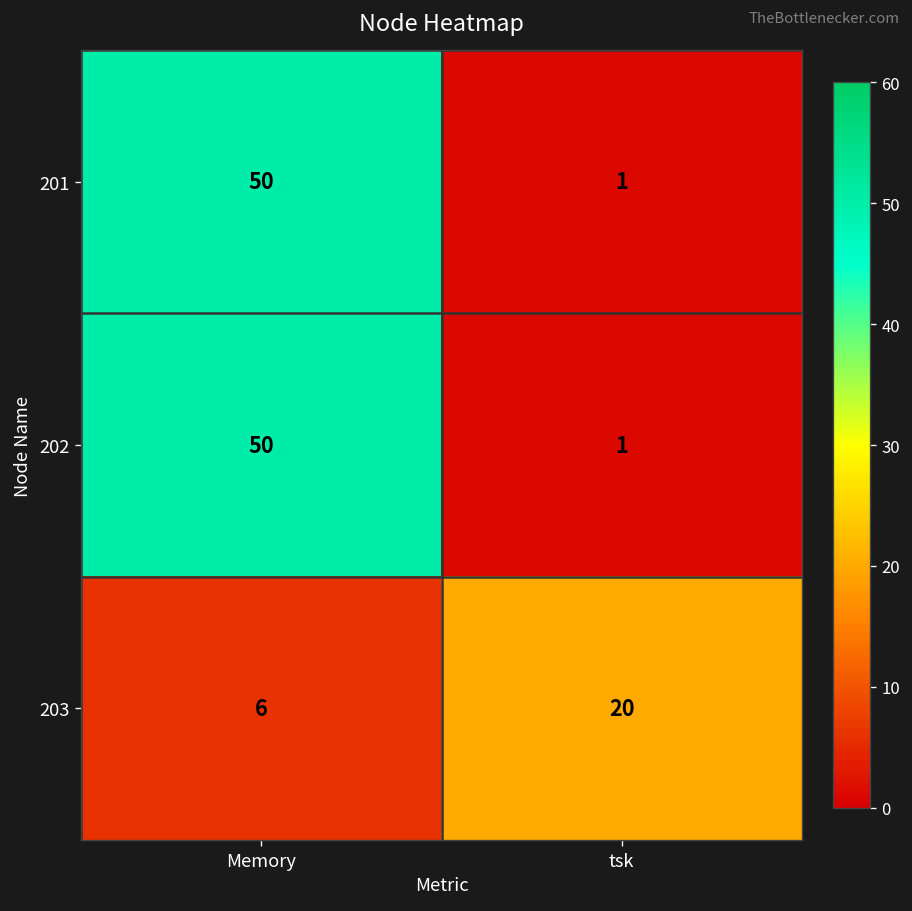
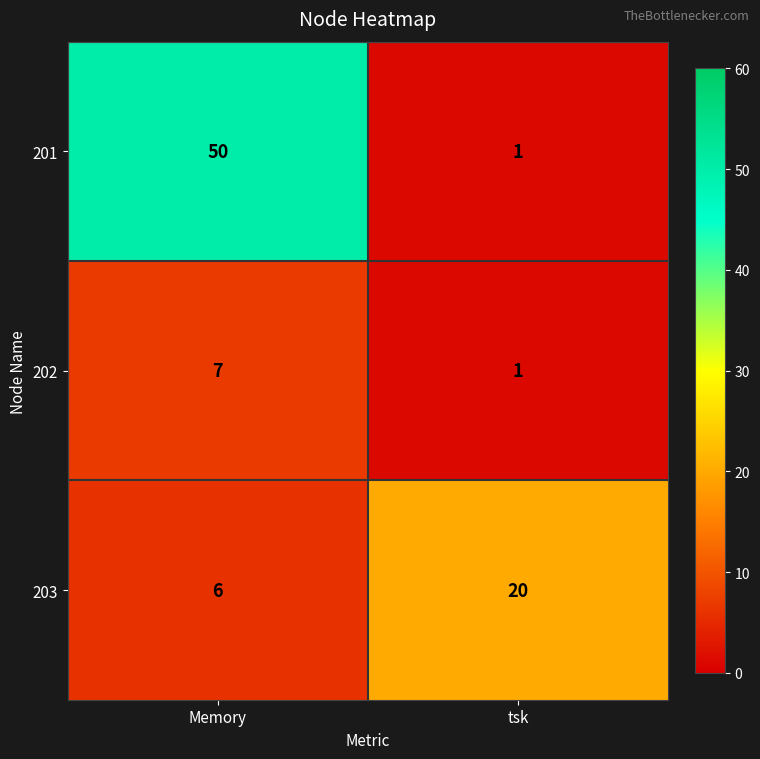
202, Memory: 50 -> 7
